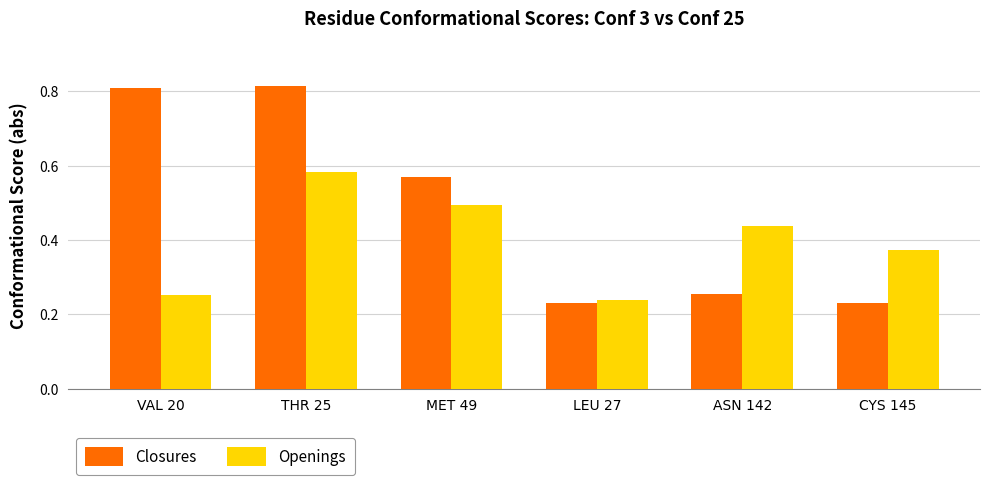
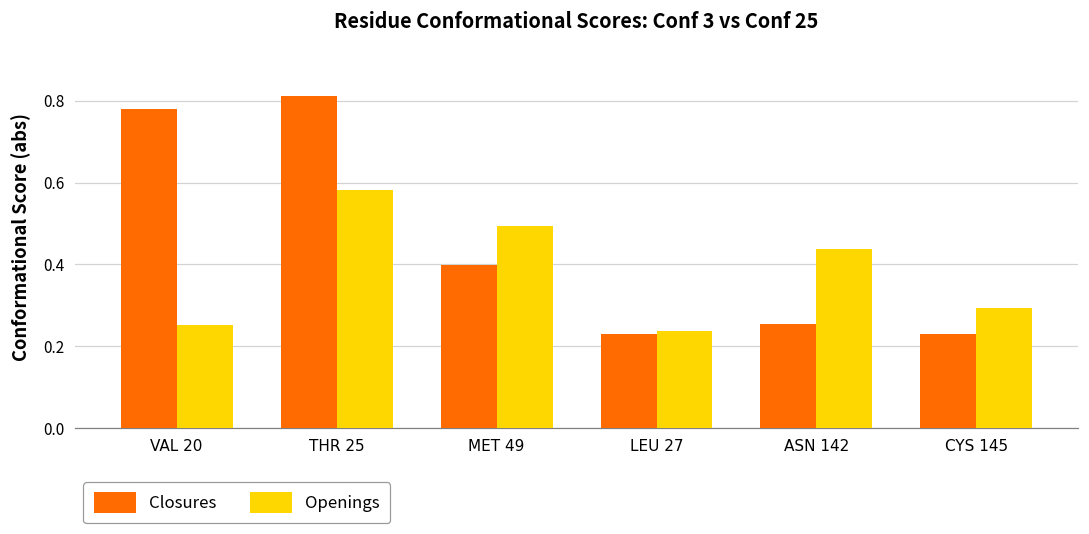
Closures, VAL 20: 0.81 -> 0.78
Closures, MET 49: 0.57 -> 0.40
Openings, CYS 145: 0.37 -> 0.29
